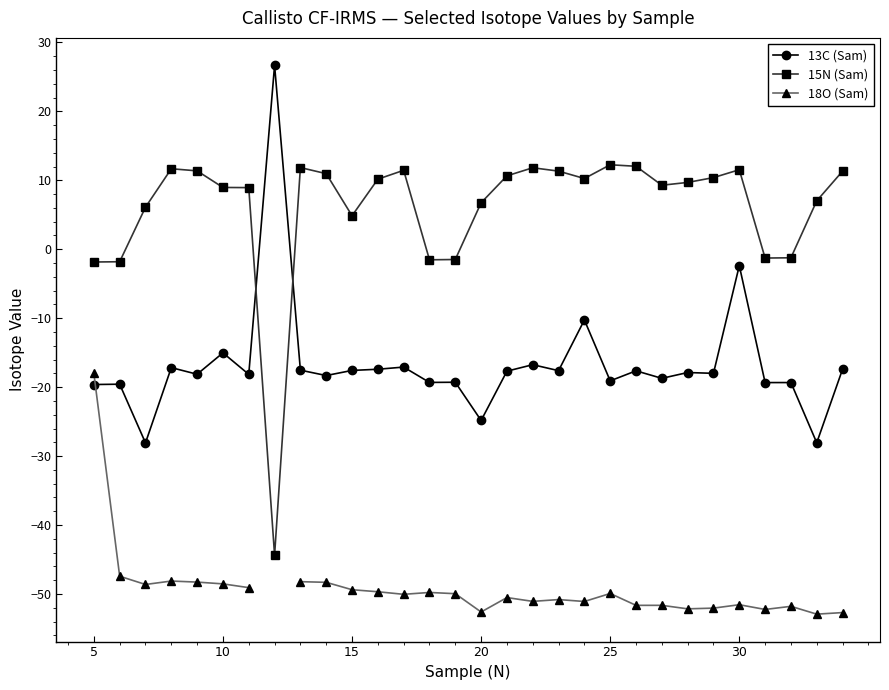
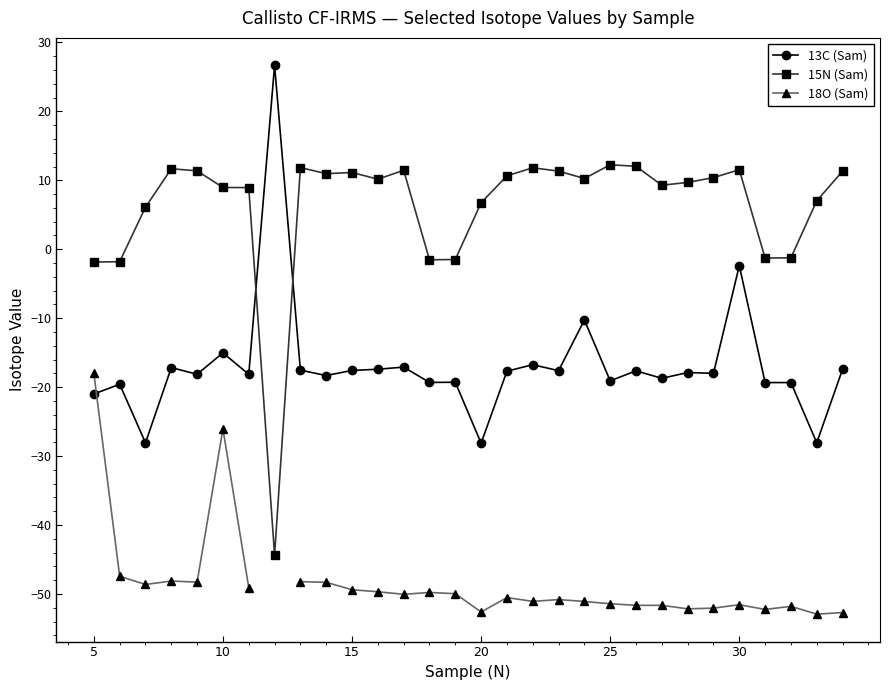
13C (Sam), 5: -20 -> -21
18O (Sam), 10: -49 -> -26
15N (Sam), 15: 5 -> 11
13C (Sam), 20: -25 -> -28
18O (Sam), 25: -50 -> -51
